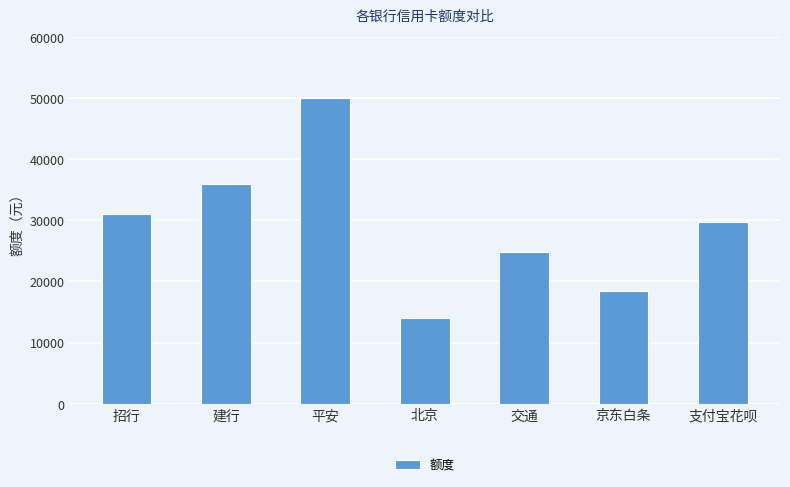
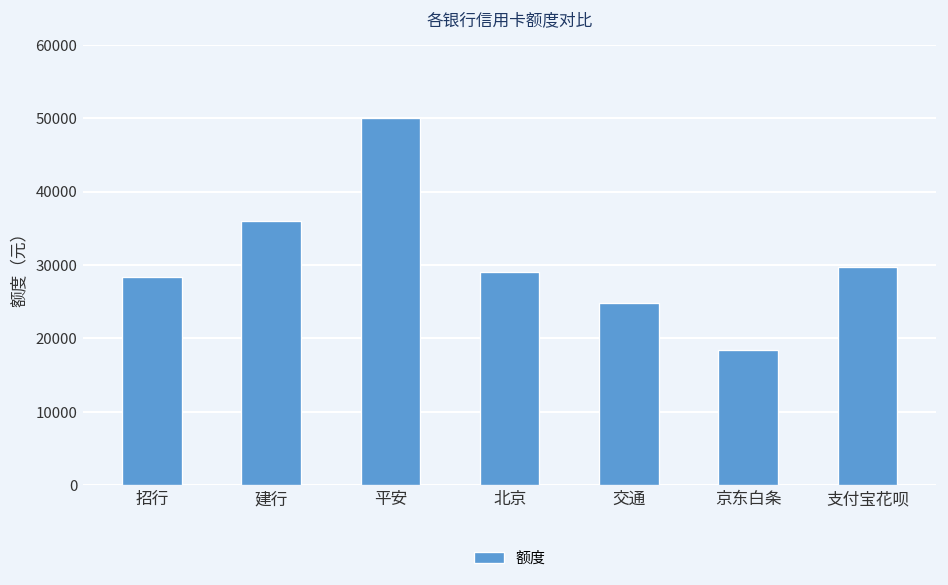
招行: 31000 -> 28000
北京: 14000 -> 29000
